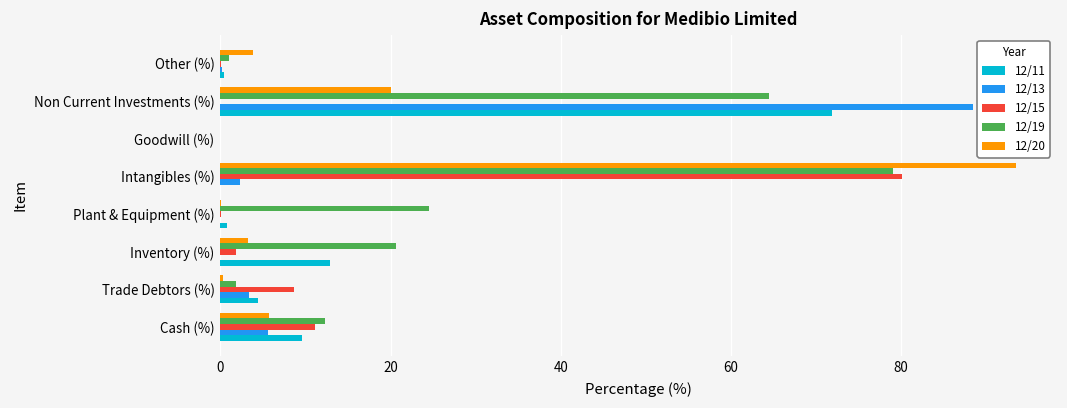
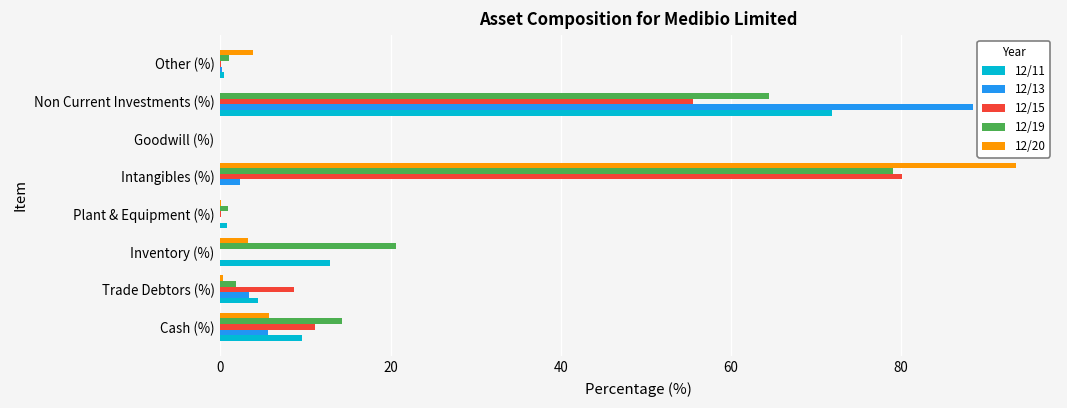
12/20, Non Current Investments (%): 20 -> 0
12/15, Non Current Investments (%): 0 -> 56
12/19, Plant & Equipment (%): 25 -> 1
12/15, Inventory (%): 2 -> 0
12/19, Cash (%): 12 -> 14
